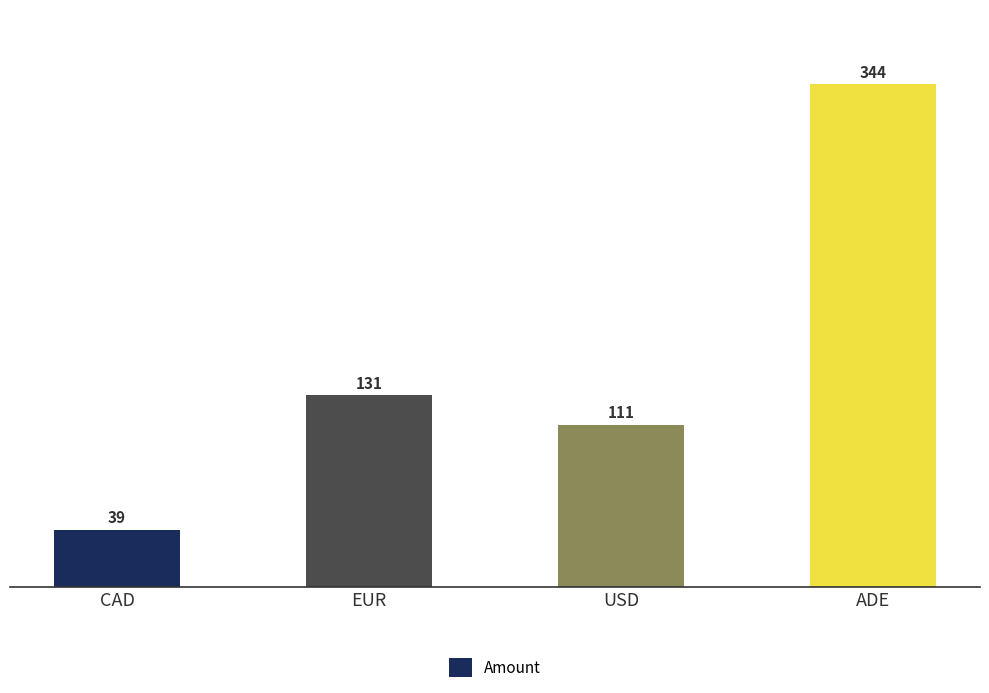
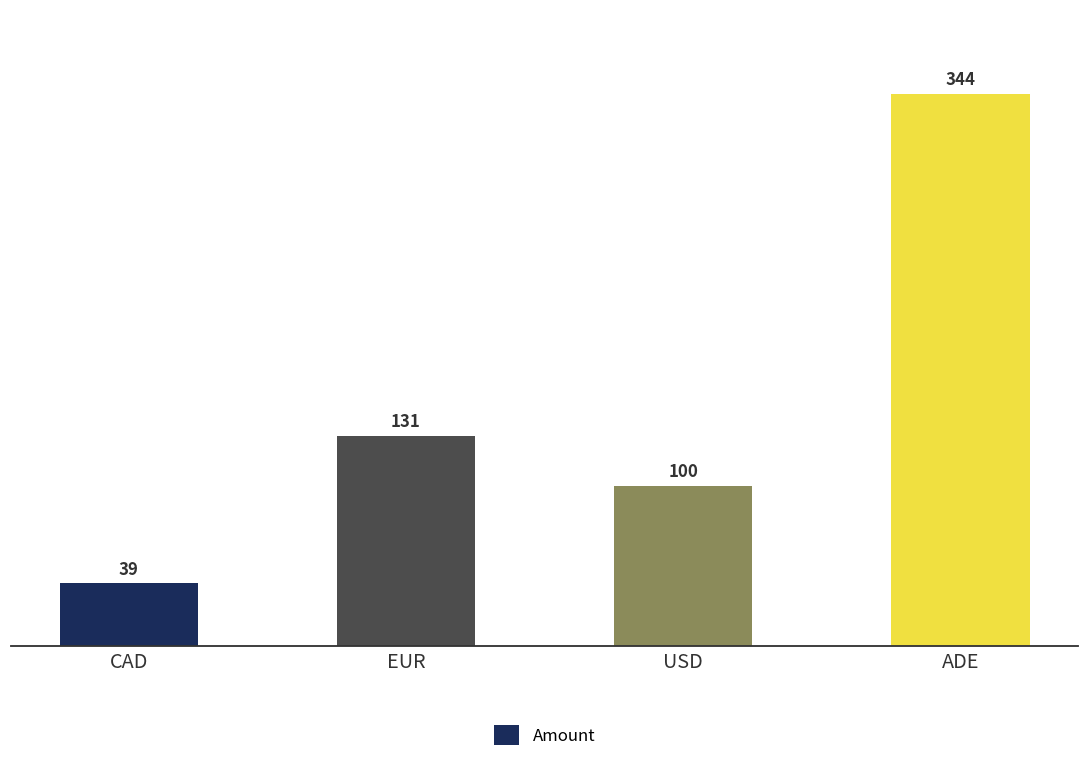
USD: 111 -> 100
